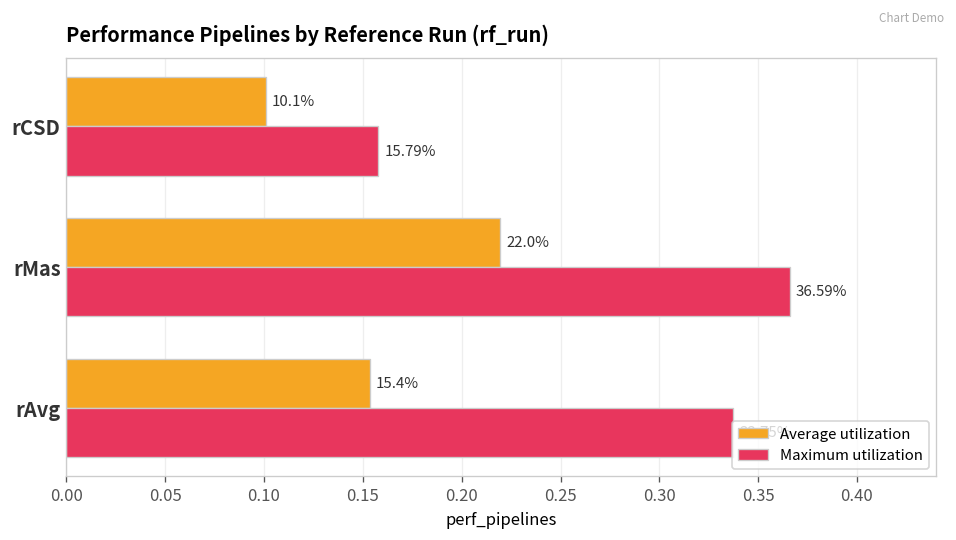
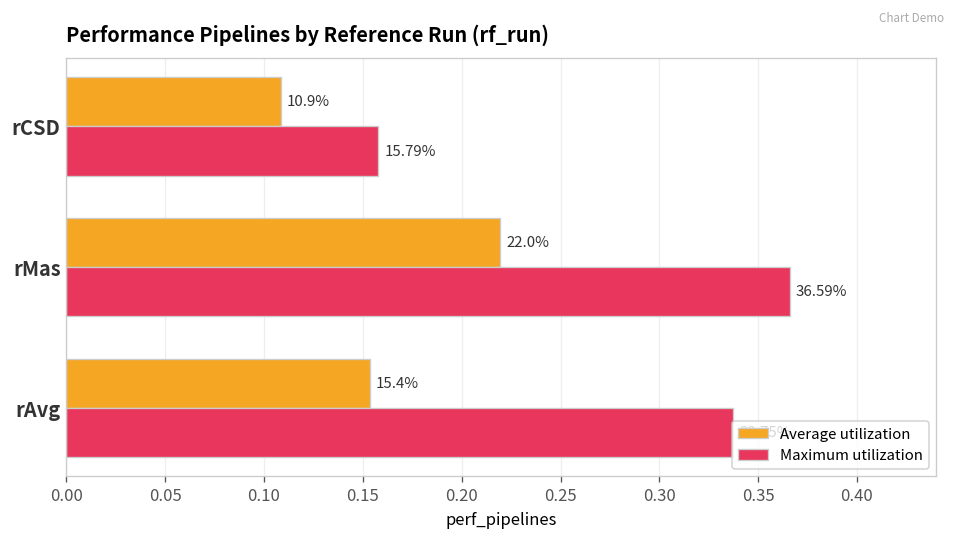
Average utilization, rCSD: 10.1% -> 10.9%
